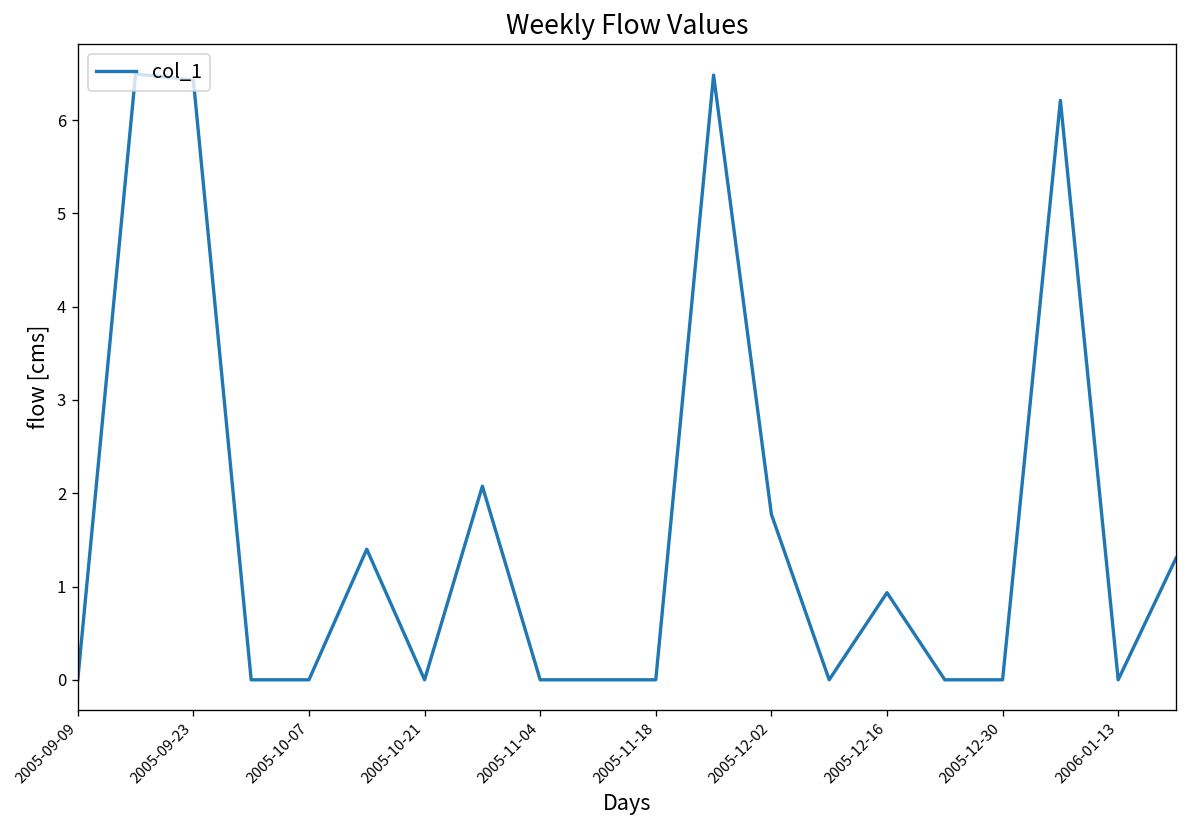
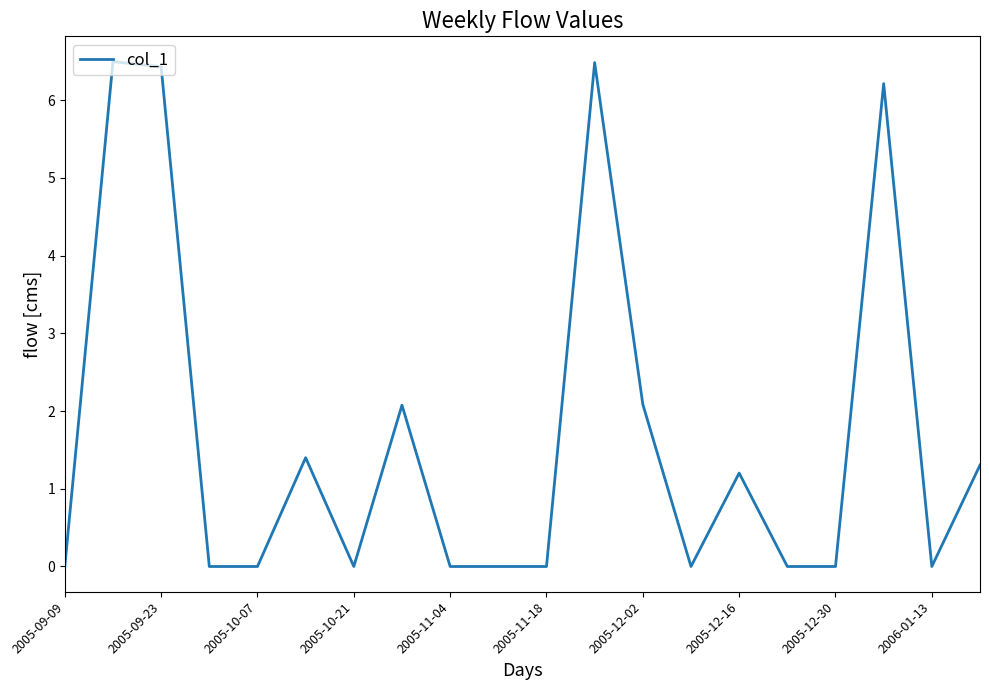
2005-12-02: 1.8 -> 2.1
2005-12-16: 0.9 -> 1.2
